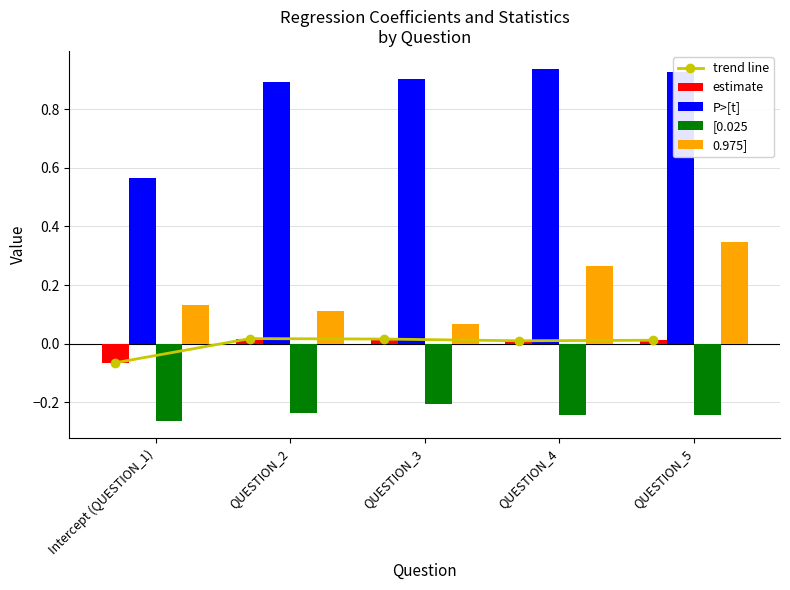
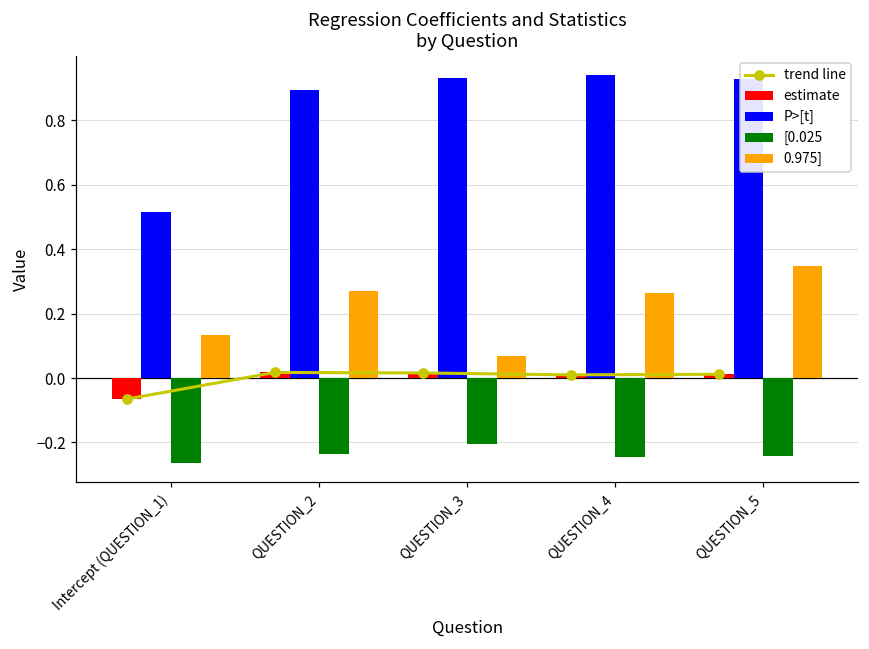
P>[t], Intercept (QUESTION_1): 0.57 -> 0.52
0.975], QUESTION_2: 0.11 -> 0.27
P>[t], QUESTION_3: 0.90 -> 0.93
